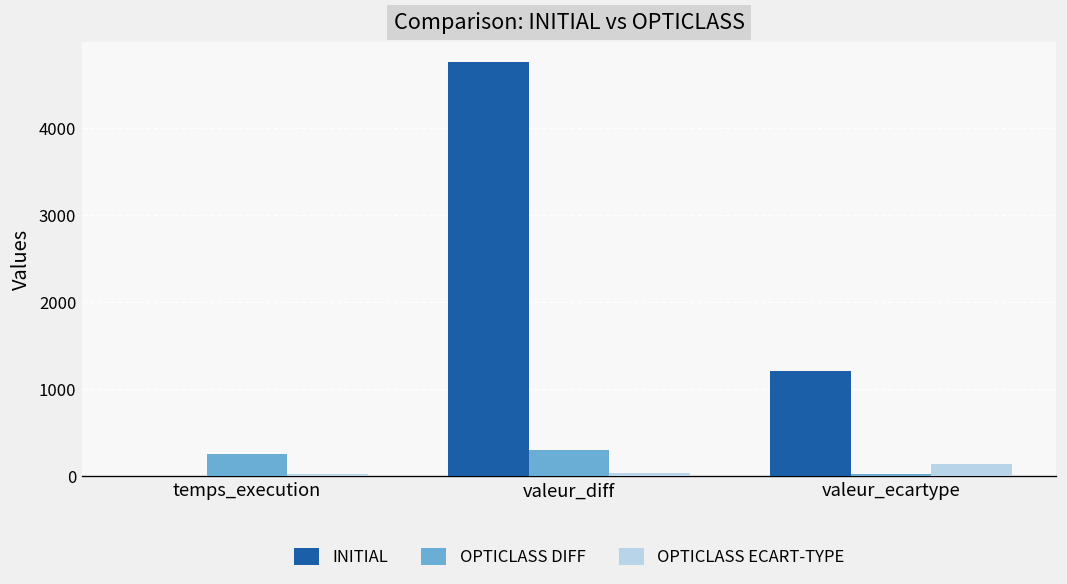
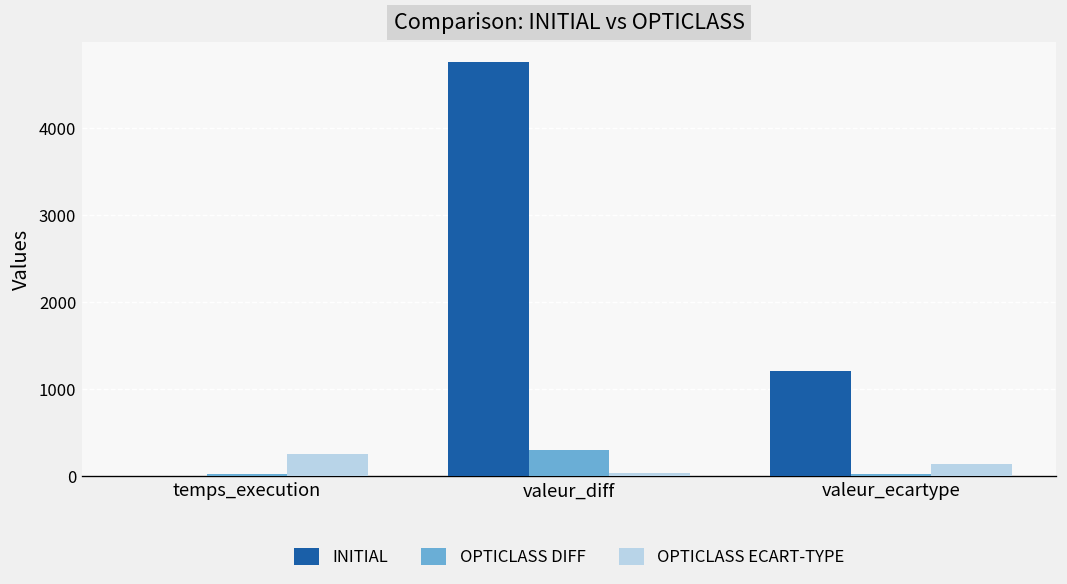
OPTICLASS DIFF, temps_execution: 300 -> 0
OPTICLASS ECART-TYPE, temps_execution: 0 -> 300
